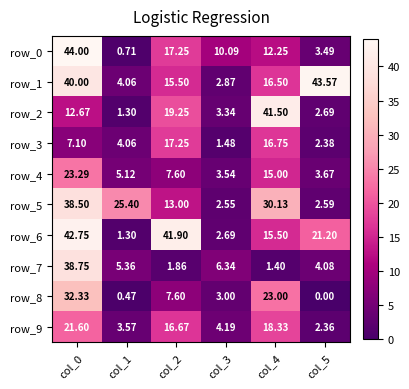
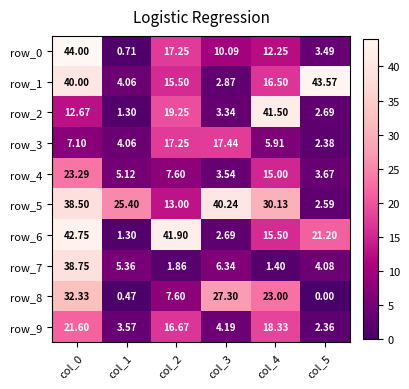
row_3, col_3: 1.48 -> 17.44
row_3, col_4: 16.75 -> 5.91
row_5, col_3: 2.55 -> 40.24
row_8, col_3: 3.00 -> 27.30
